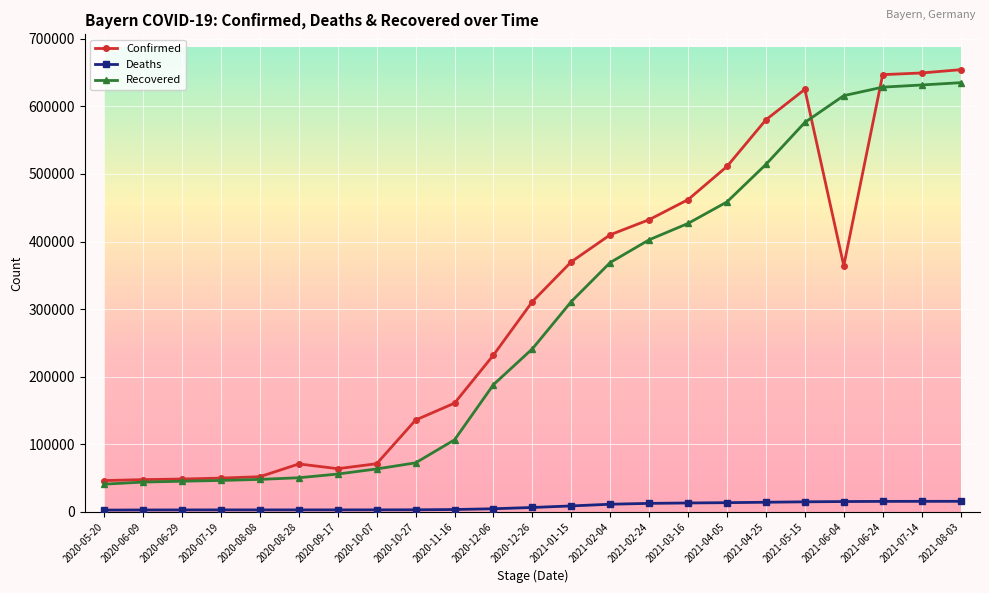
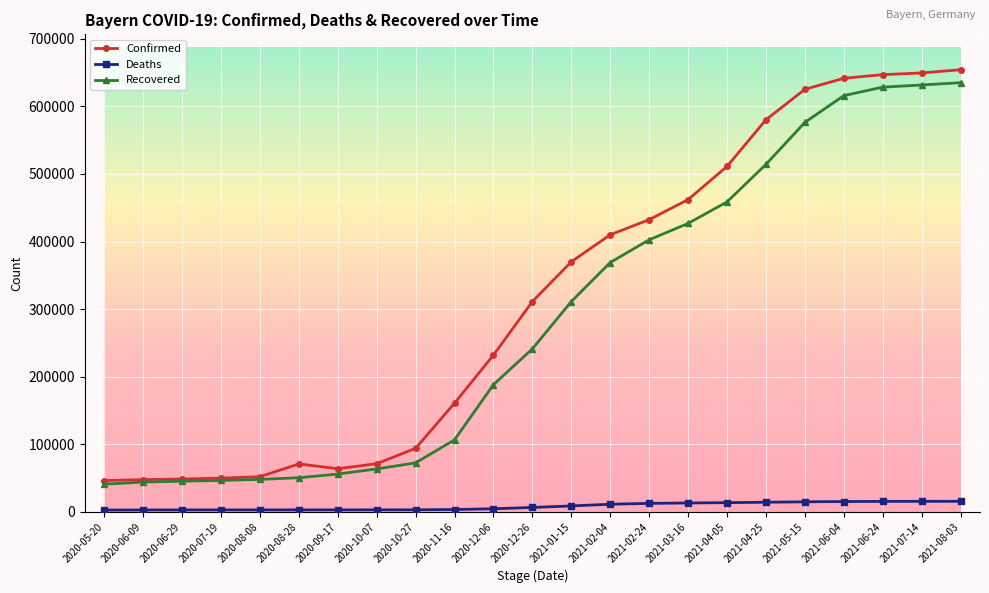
Confirmed, 2020-10-27: 140000 -> 90000
Confirmed, 2021-06-04: 360000 -> 640000
